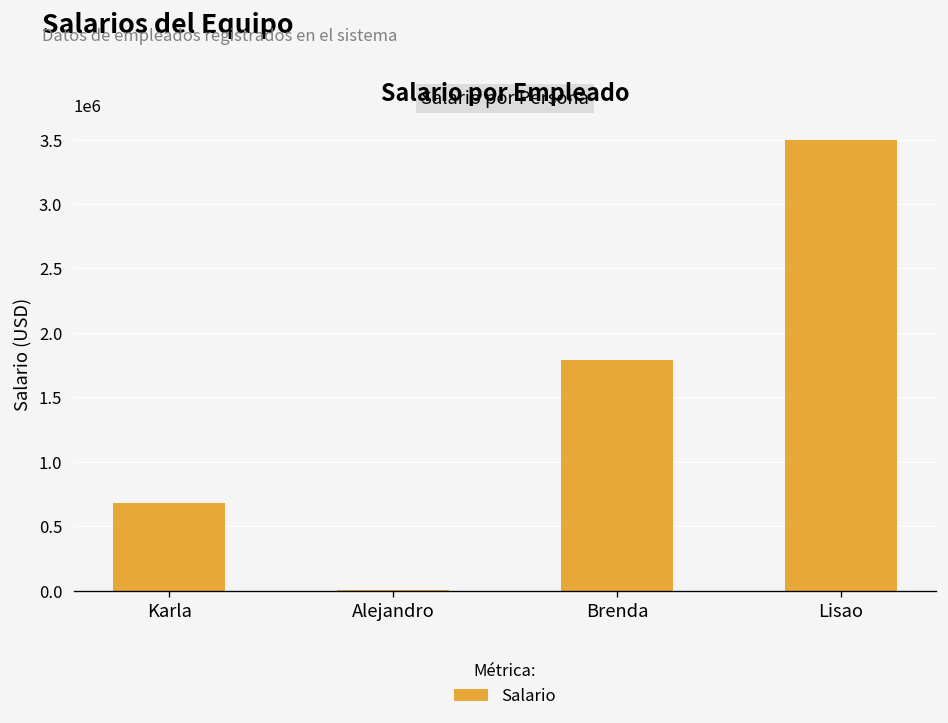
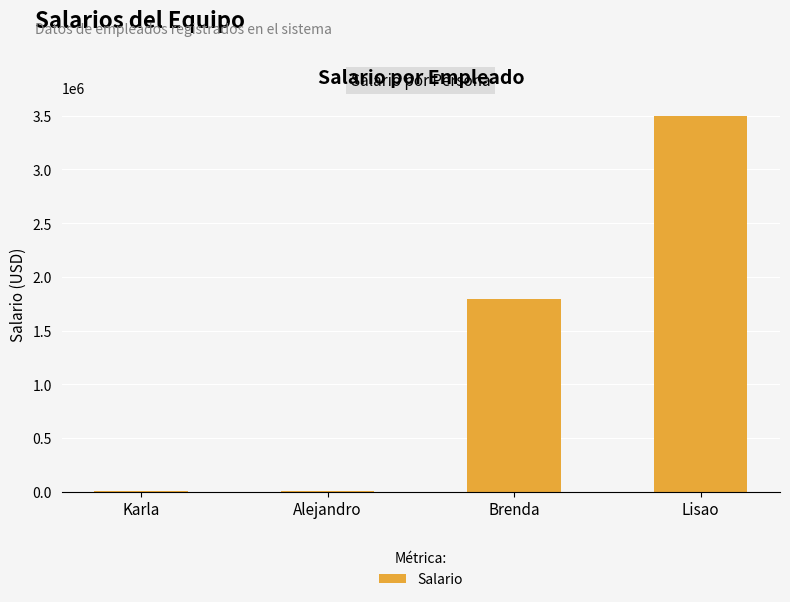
Karla: 680000 -> 0
